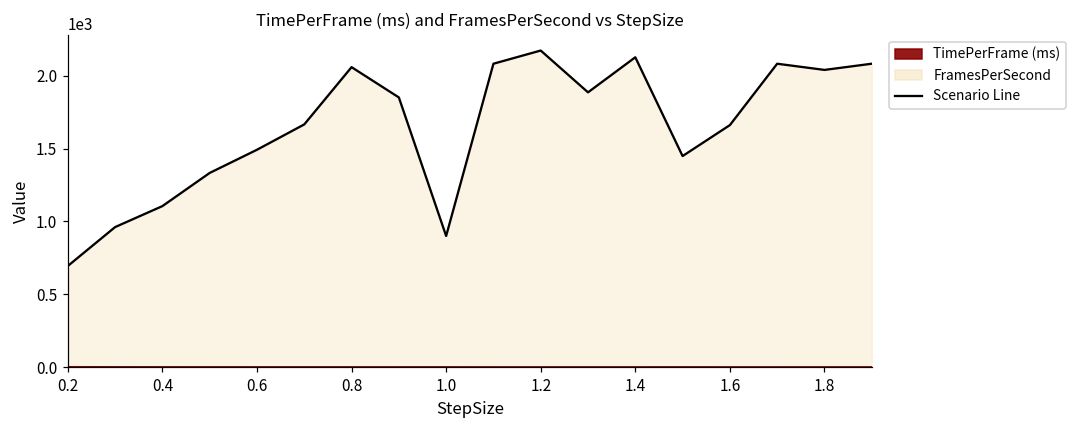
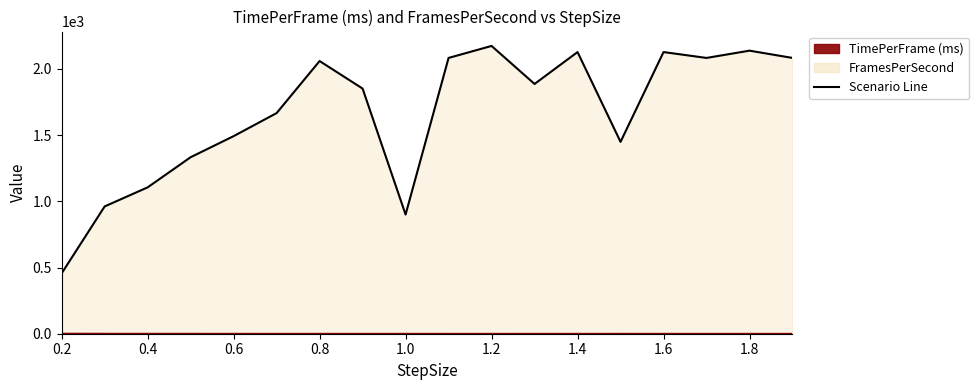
FramesPerSecond, 0.2: 690 -> 460
FramesPerSecond, 1.6: 1660 -> 2130
FramesPerSecond, 1.8: 2040 -> 2140
